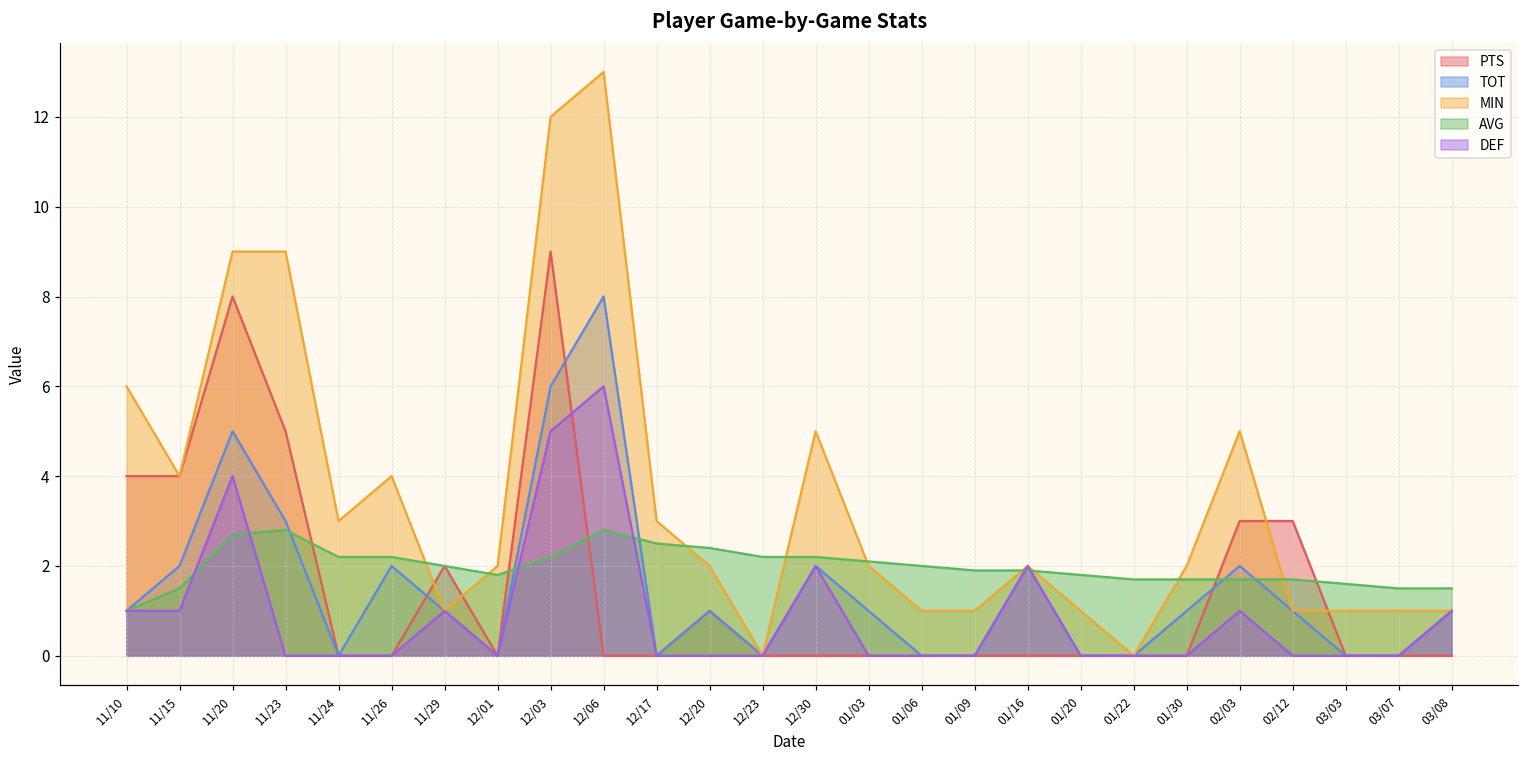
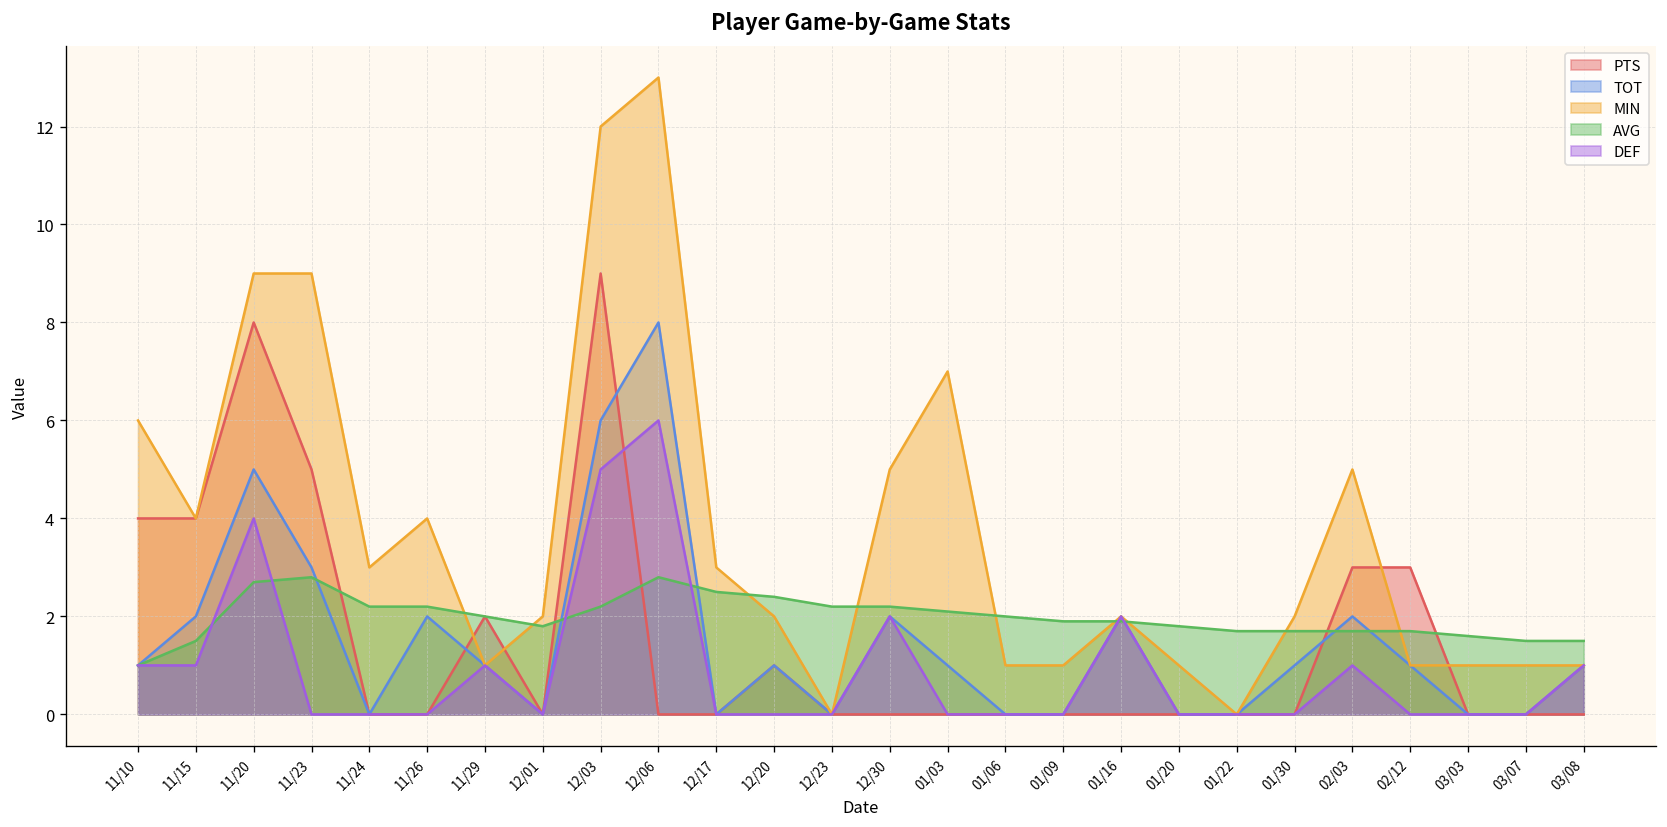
MIN, 01/03: 2 -> 7
